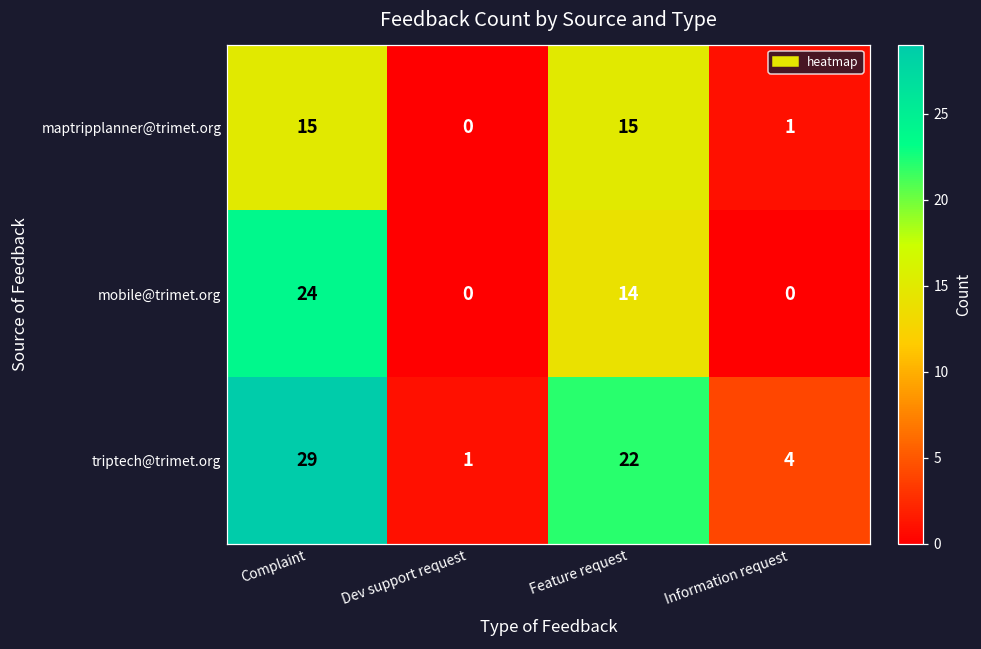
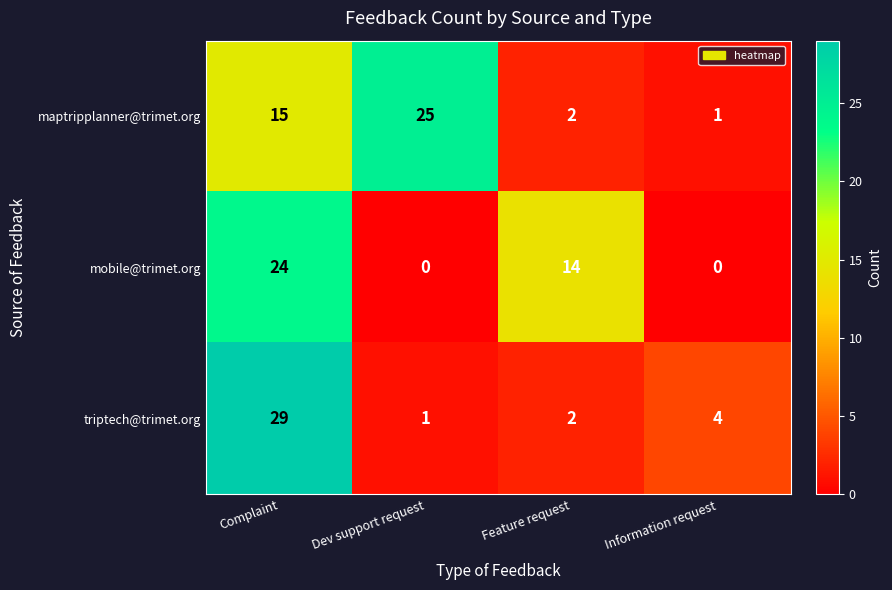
maptripplanner@trimet.org, Dev support request: 0 -> 25
maptripplanner@trimet.org, Feature request: 15 -> 2
triptech@trimet.org, Feature request: 22 -> 2
